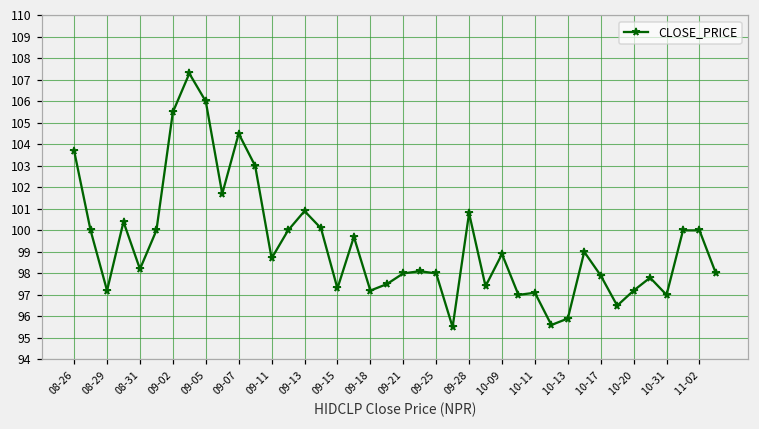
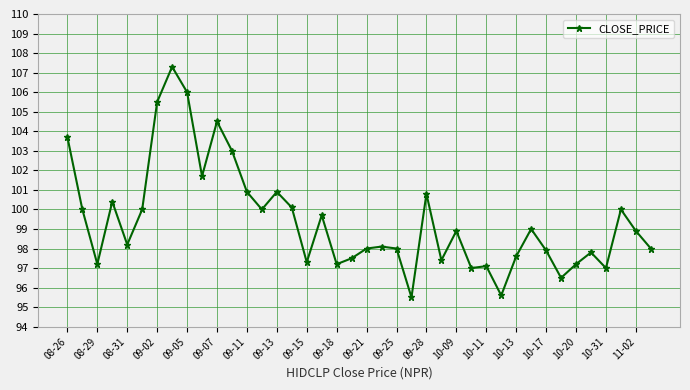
09-11: 98.7 -> 100.9
10-13: 95.9 -> 97.6
11-02: 100.0 -> 98.9
